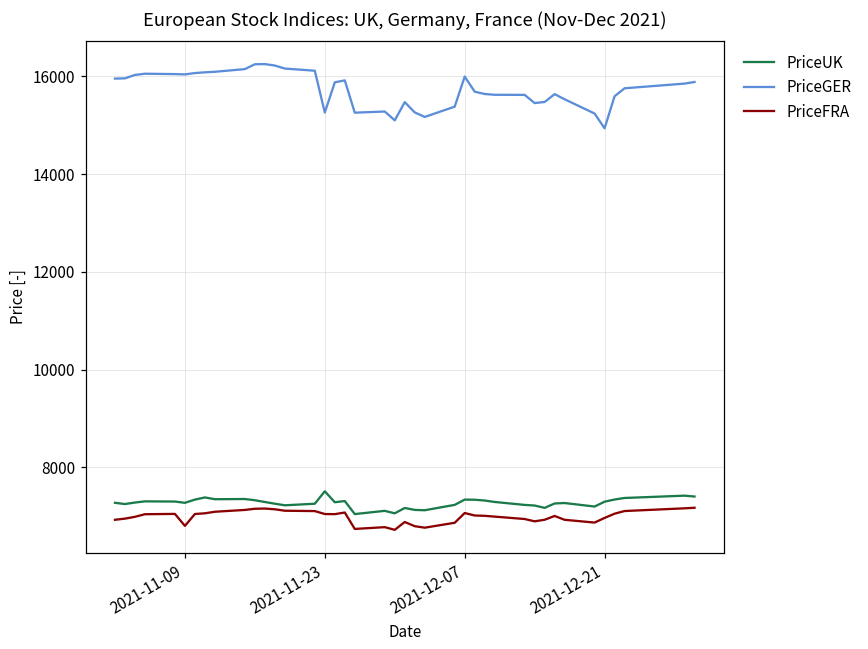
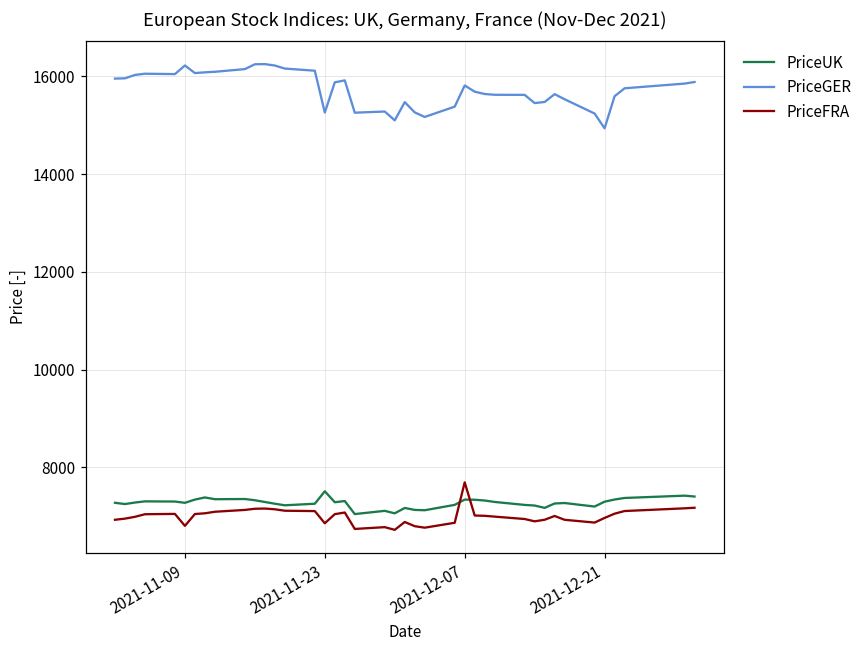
PriceGER, 2021-11-09: 16000 -> 16200
PriceFRA, 2021-11-23: 7000 -> 6900
PriceGER, 2021-12-07: 16000 -> 15800
PriceFRA, 2021-12-07: 7100 -> 7700
